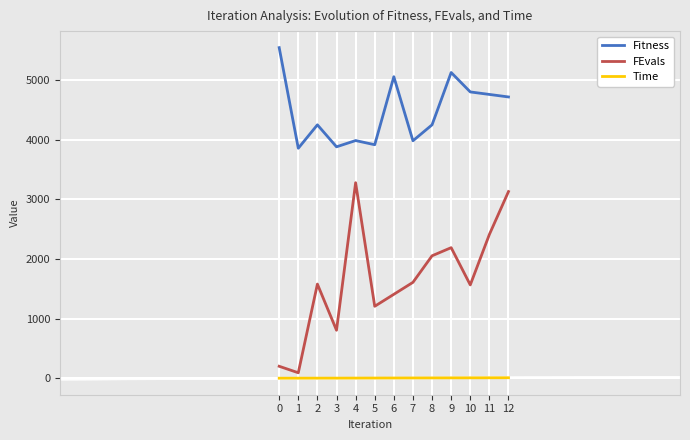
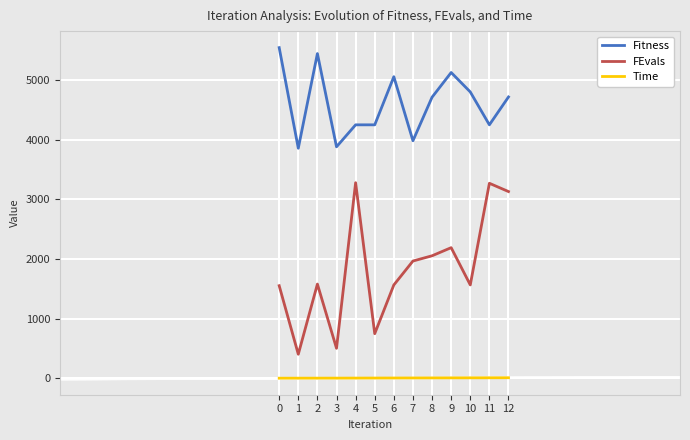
FEvals, 0: 200 -> 1600
FEvals, 1: 100 -> 400
Fitness, 2: 4300 -> 5400
FEvals, 3: 800 -> 500
Fitness, 4: 4000 -> 4300
Fitness, 5: 3900 -> 4300
FEvals, 5: 1200 -> 700
FEvals, 6: 1400 -> 1600
FEvals, 7: 1600 -> 2000
Fitness, 8: 4300 -> 4700
Fitness, 11: 4800 -> 4300
FEvals, 11: 2400 -> 3300
